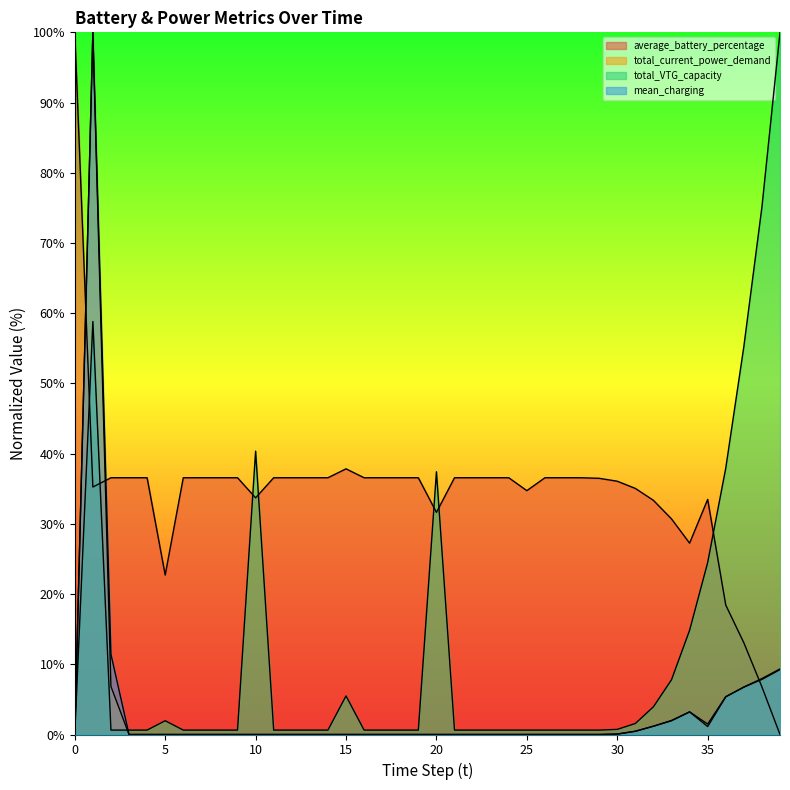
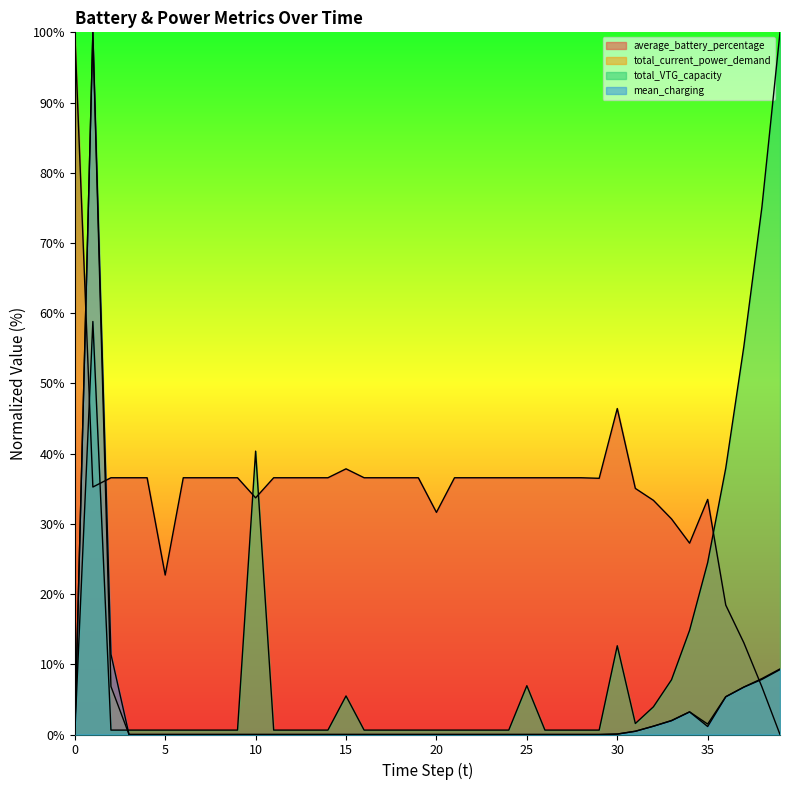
total_VTG_capacity, 5: 2% -> 1%
total_VTG_capacity, 20: 37% -> 1%
average_battery_percentage, 25: 35% -> 37%
total_VTG_capacity, 25: 1% -> 7%
average_battery_percentage, 30: 36% -> 46%
total_VTG_capacity, 30: 1% -> 13%
